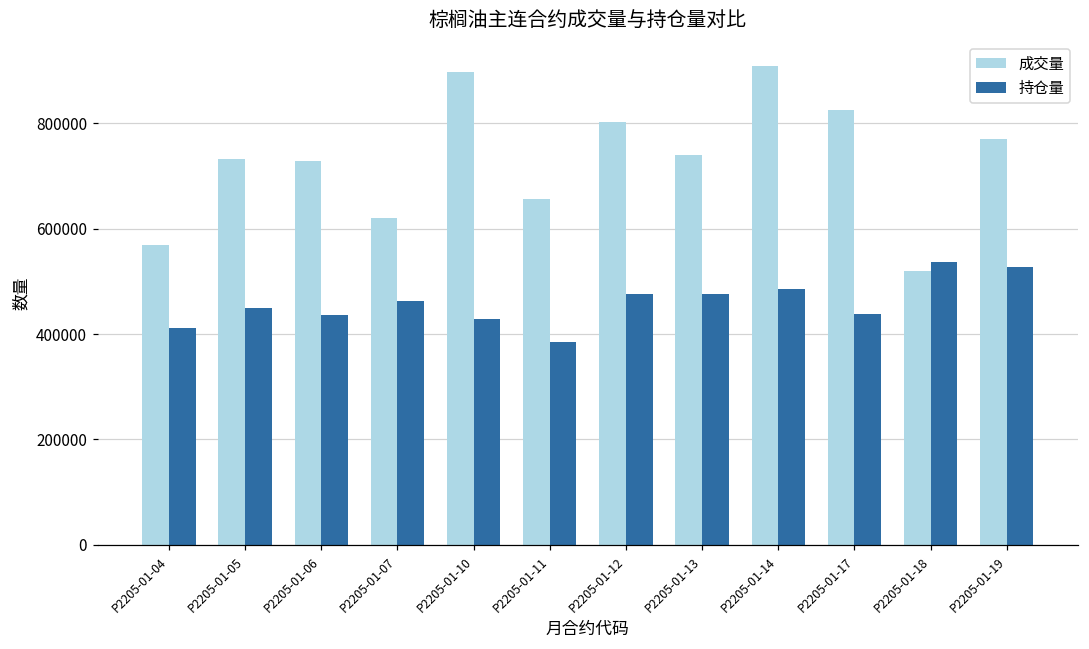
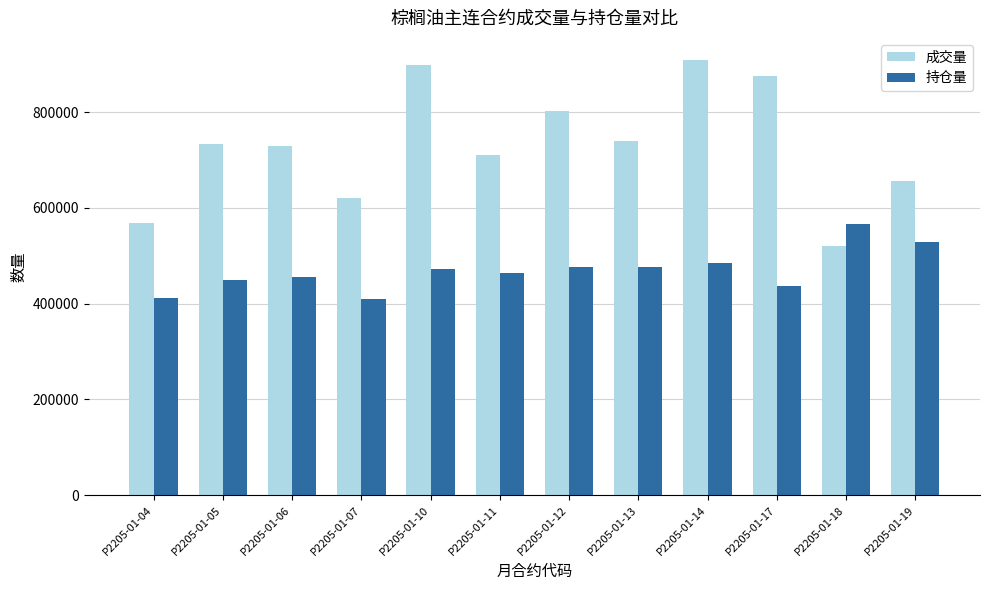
持仓量, P2205-01-06: 440000 -> 460000
持仓量, P2205-01-07: 460000 -> 410000
持仓量, P2205-01-10: 430000 -> 470000
成交量, P2205-01-11: 660000 -> 710000
持仓量, P2205-01-11: 390000 -> 460000
成交量, P2205-01-17: 830000 -> 880000
持仓量, P2205-01-18: 540000 -> 570000
成交量, P2205-01-19: 770000 -> 660000
